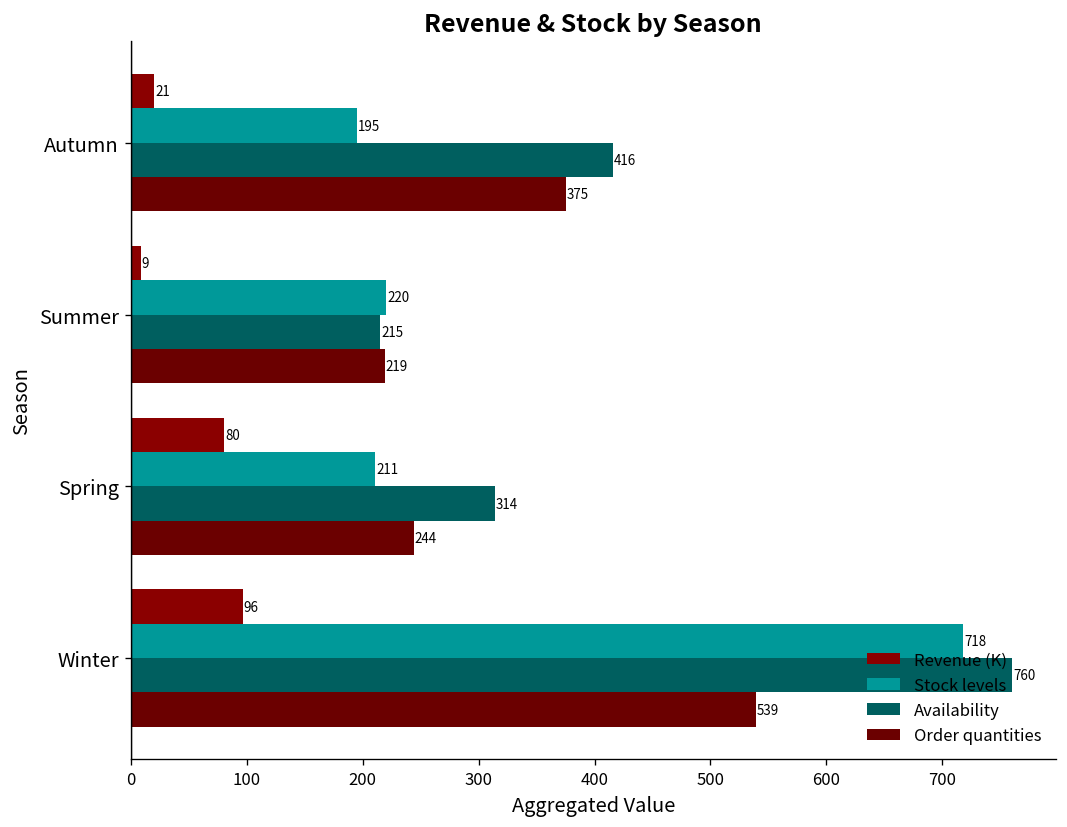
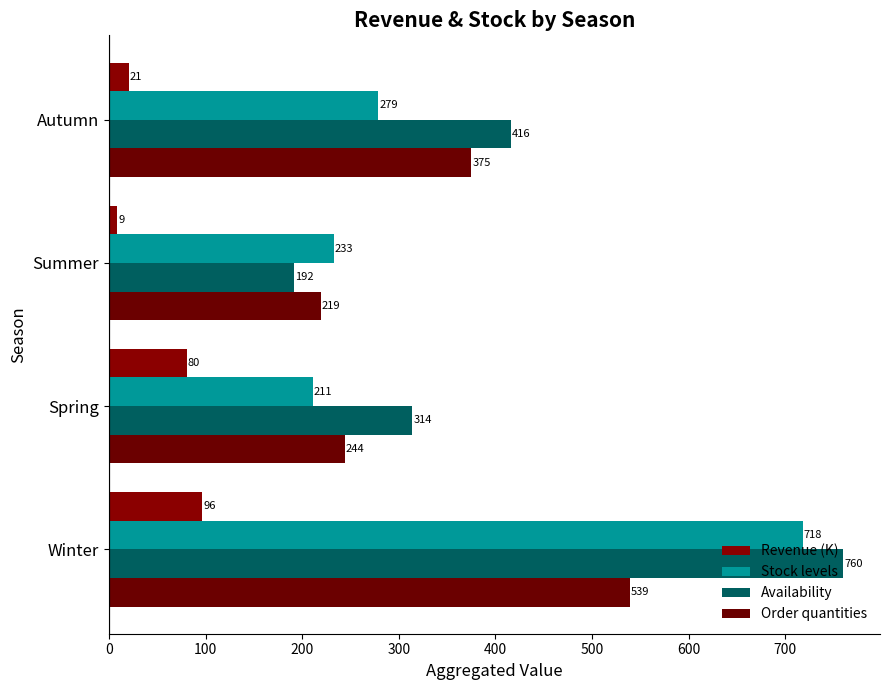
Stock levels, Autumn: 195 -> 279
Stock levels, Summer: 220 -> 233
Availability, Summer: 215 -> 192
